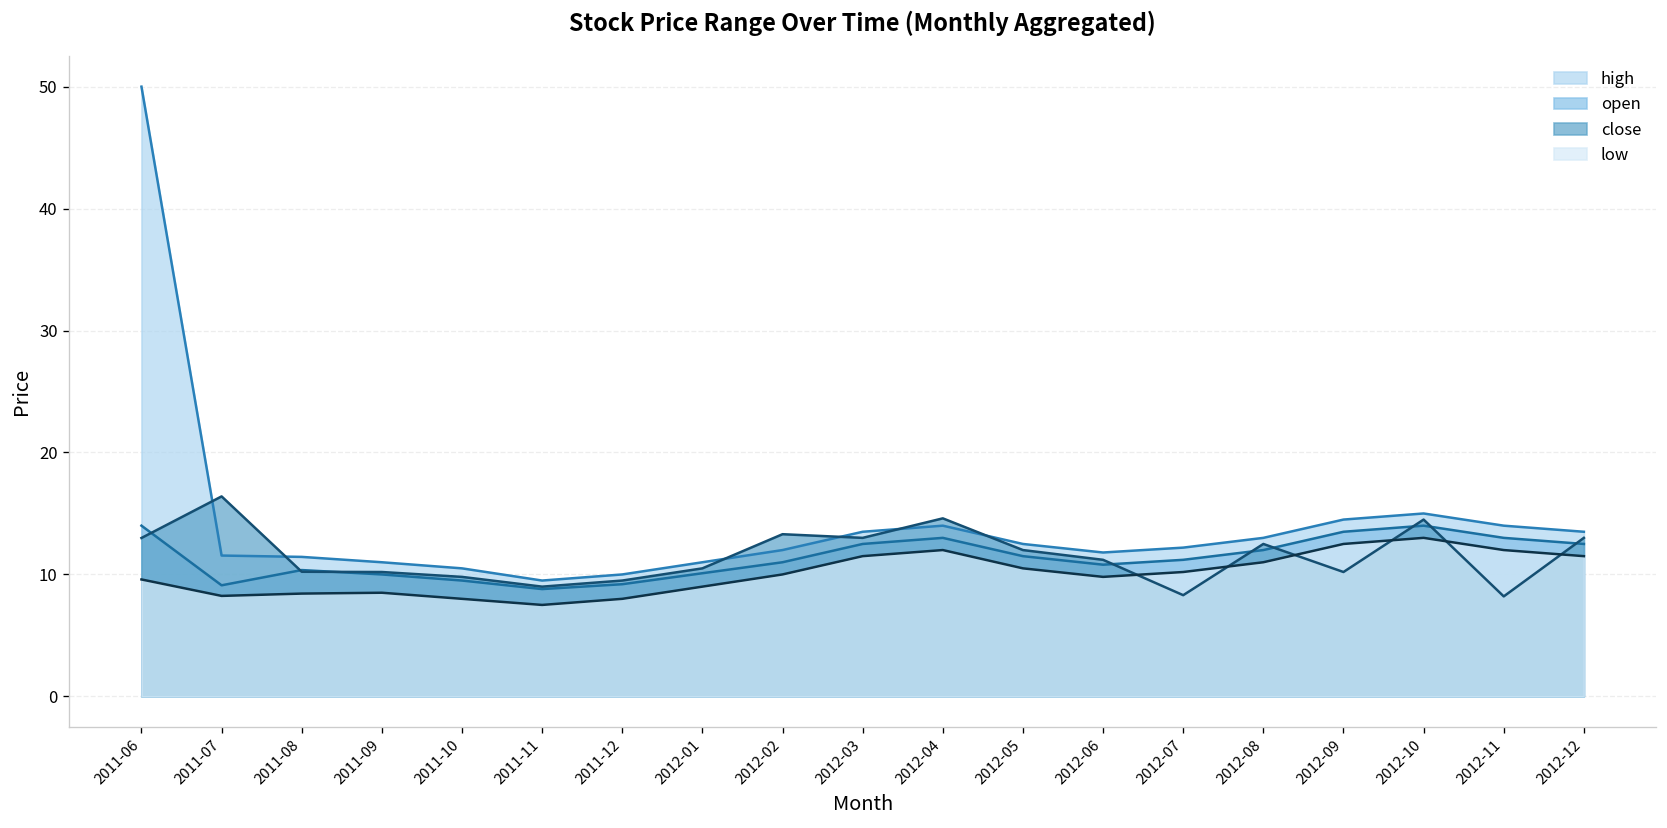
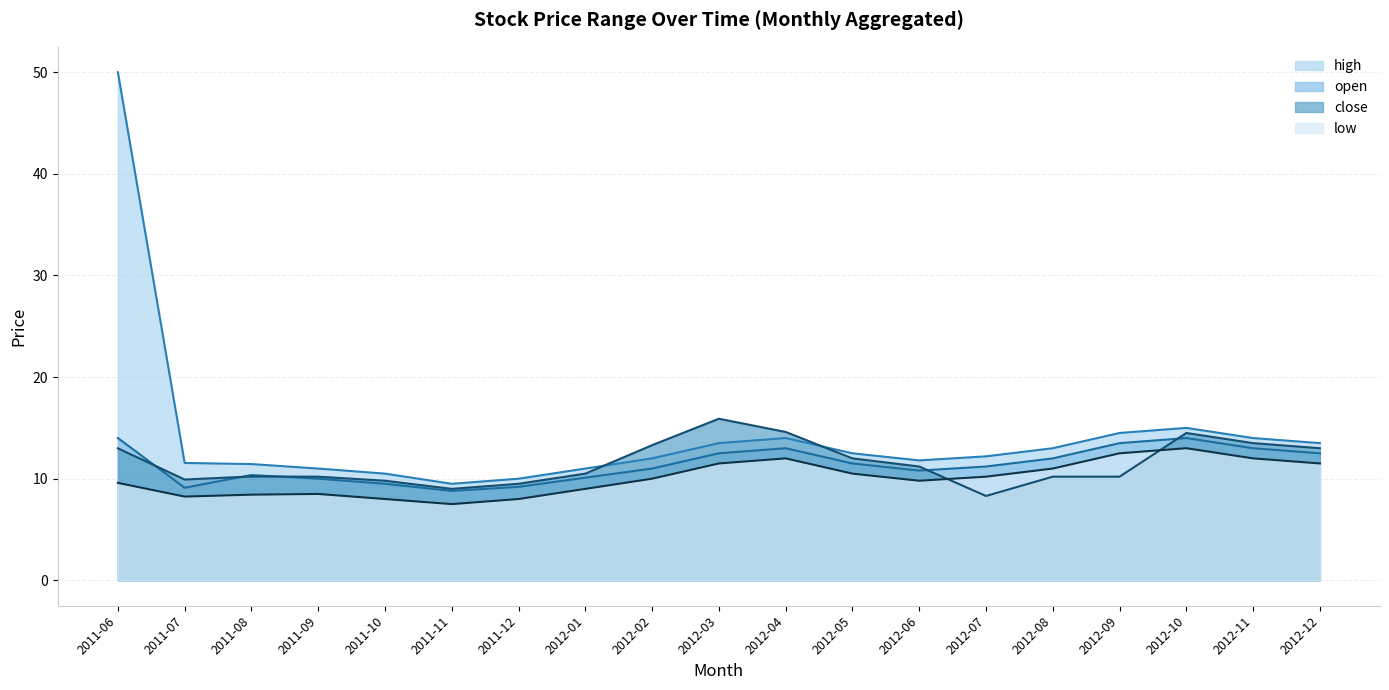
close, 2011-07: 16.4 -> 9.9
close, 2012-03: 13.0 -> 15.9
close, 2012-08: 12.5 -> 10.2
close, 2012-11: 8.2 -> 13.5
